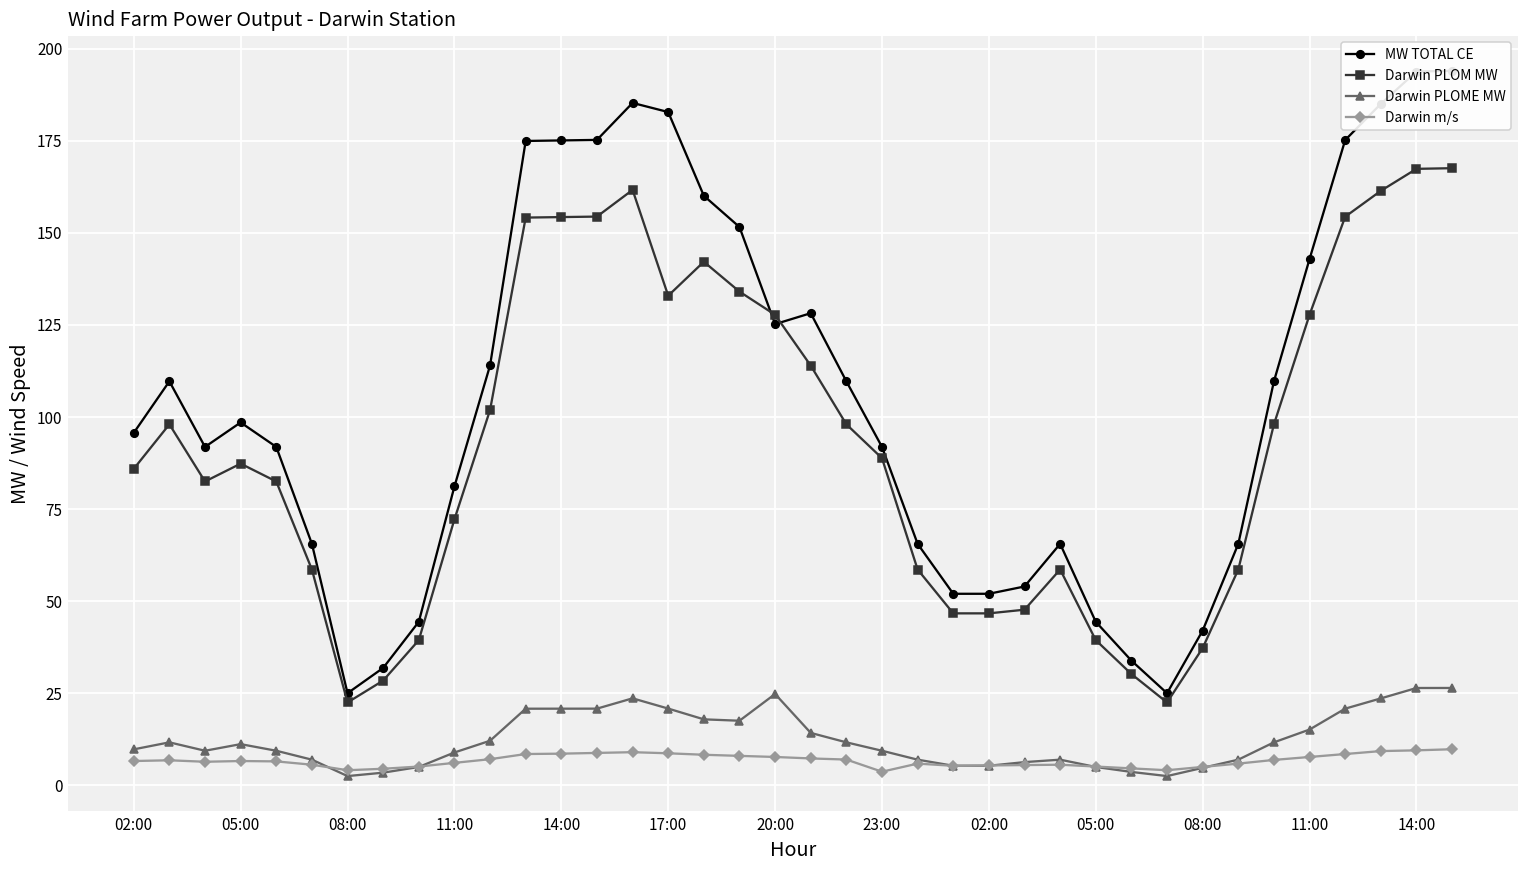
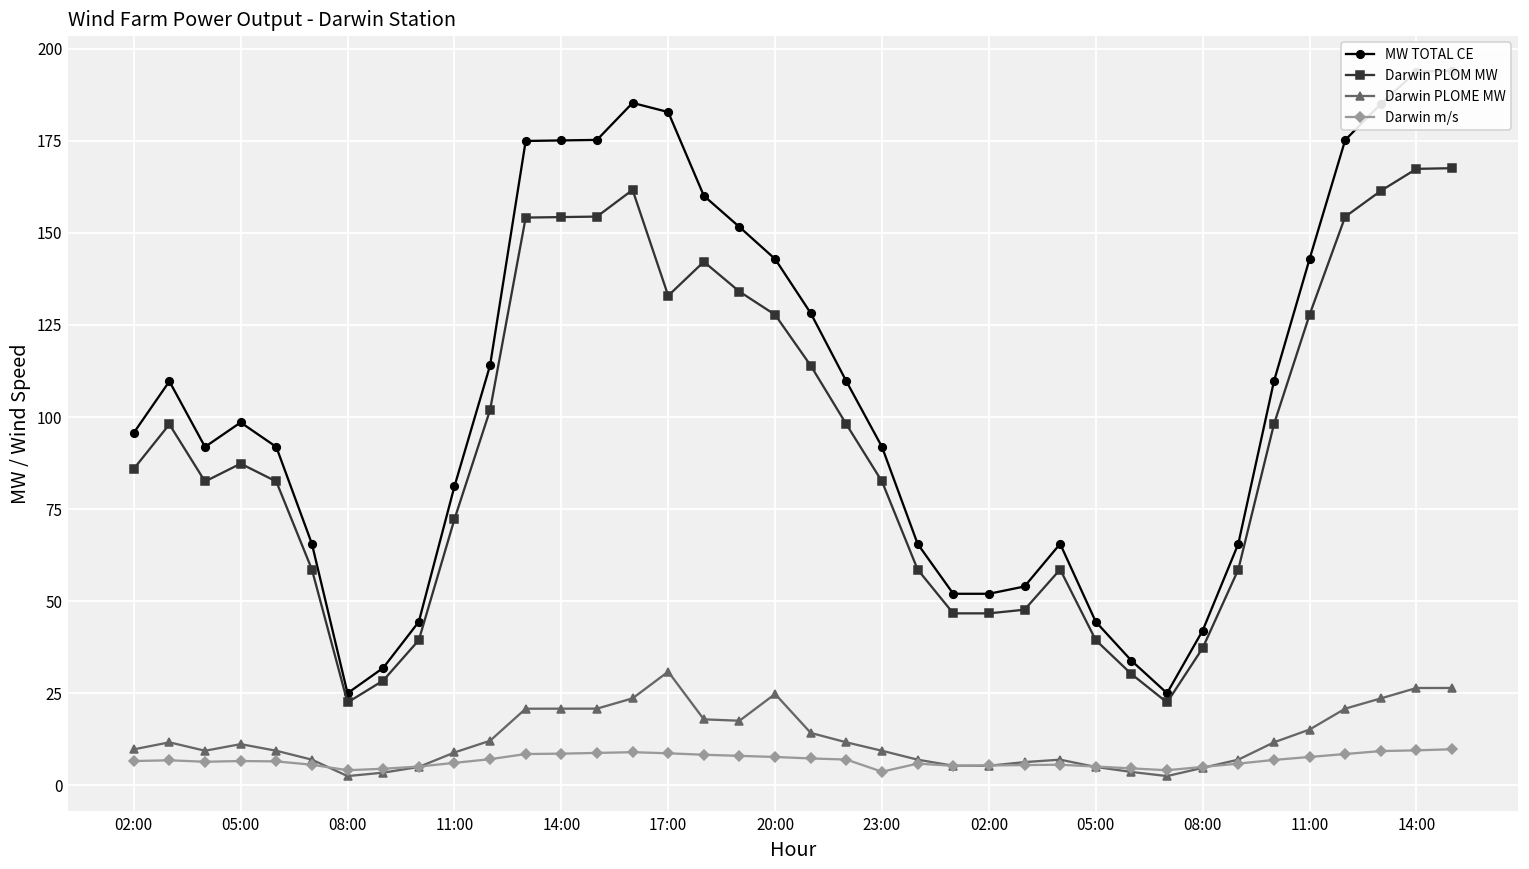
Darwin PLOME MW, 17:00: 21 -> 31
MW TOTAL CE, 20:00: 125 -> 143
Darwin PLOM MW, 23:00: 89 -> 83
